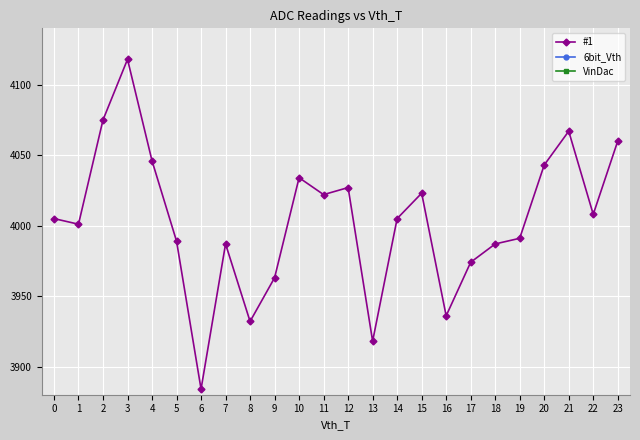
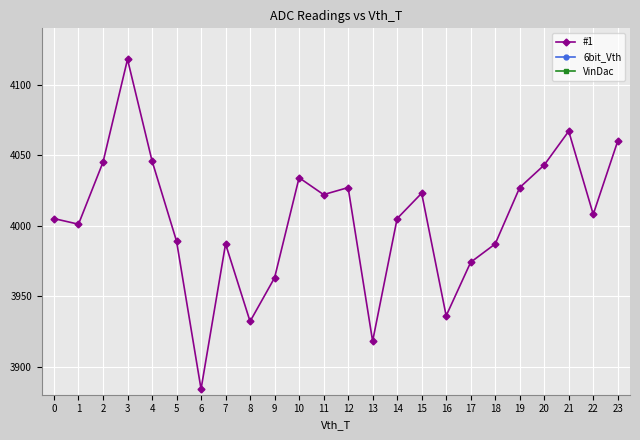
#1, 2: 4075 -> 4045
#1, 19: 3991 -> 4027
